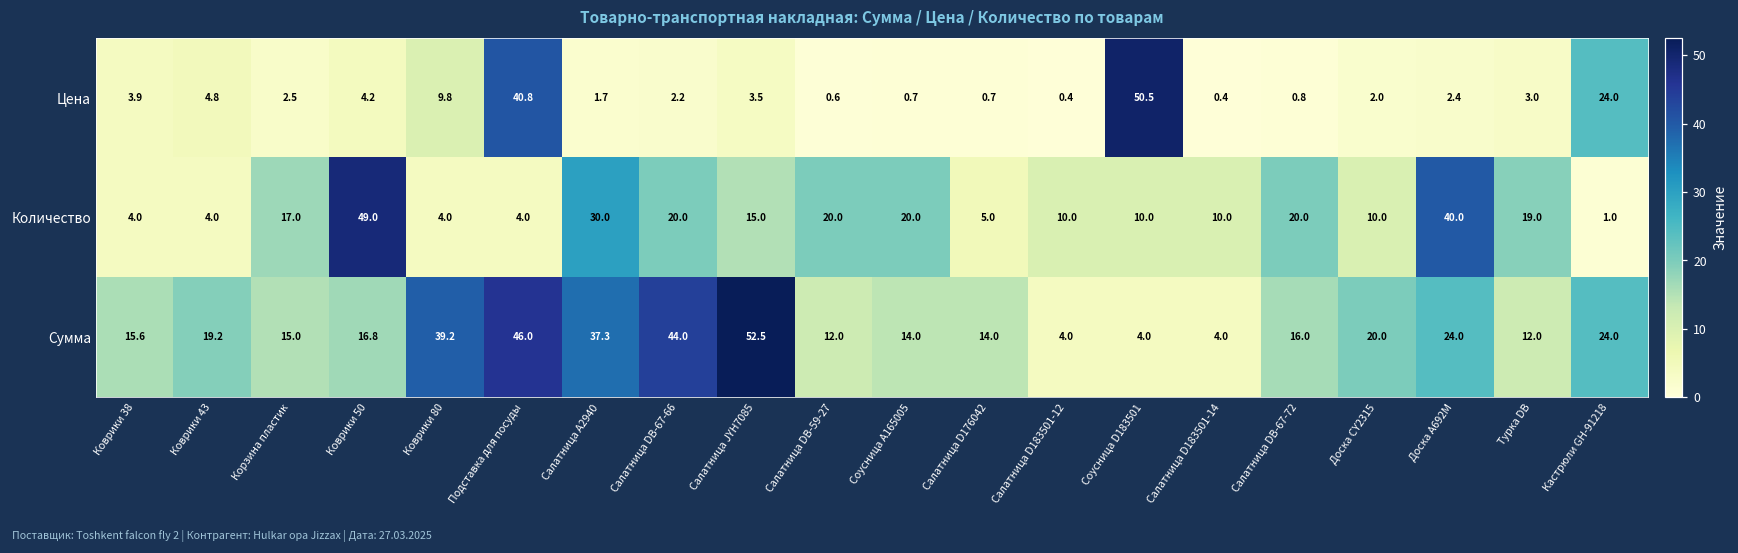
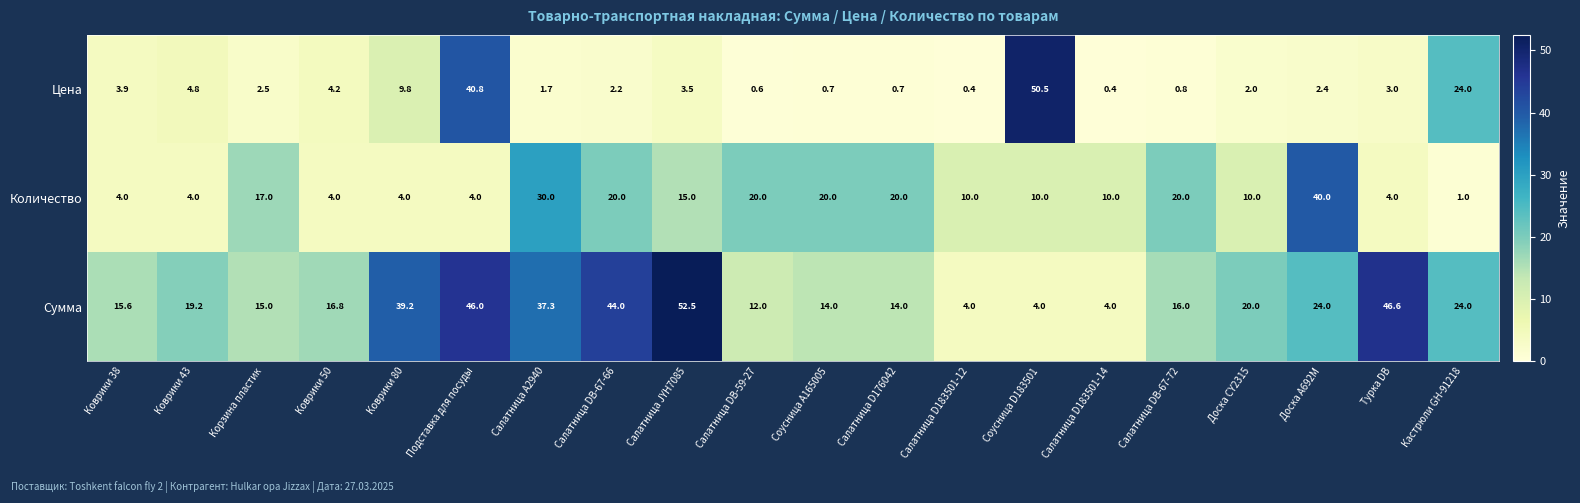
Количество, Коврики 50: 49.0 -> 4.0
Количество, Салатница D176042: 5.0 -> 20.0
Количество, Турка DB: 19.0 -> 4.0
Сумма, Турка DB: 12.0 -> 46.6
